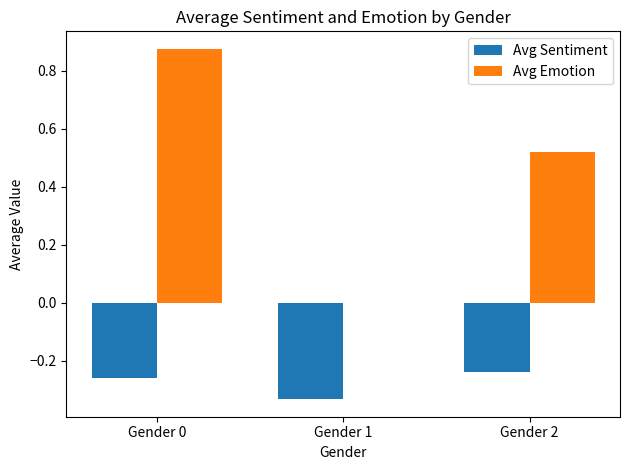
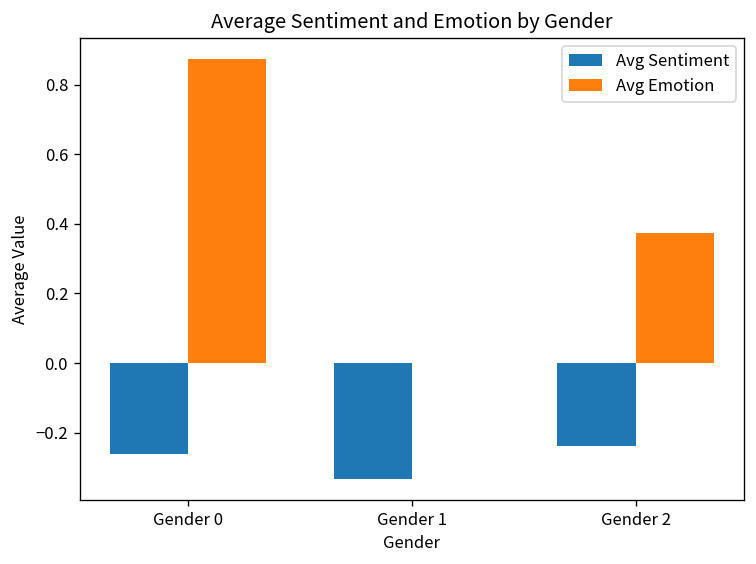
Avg Emotion, Gender 2: 0.52 -> 0.38
